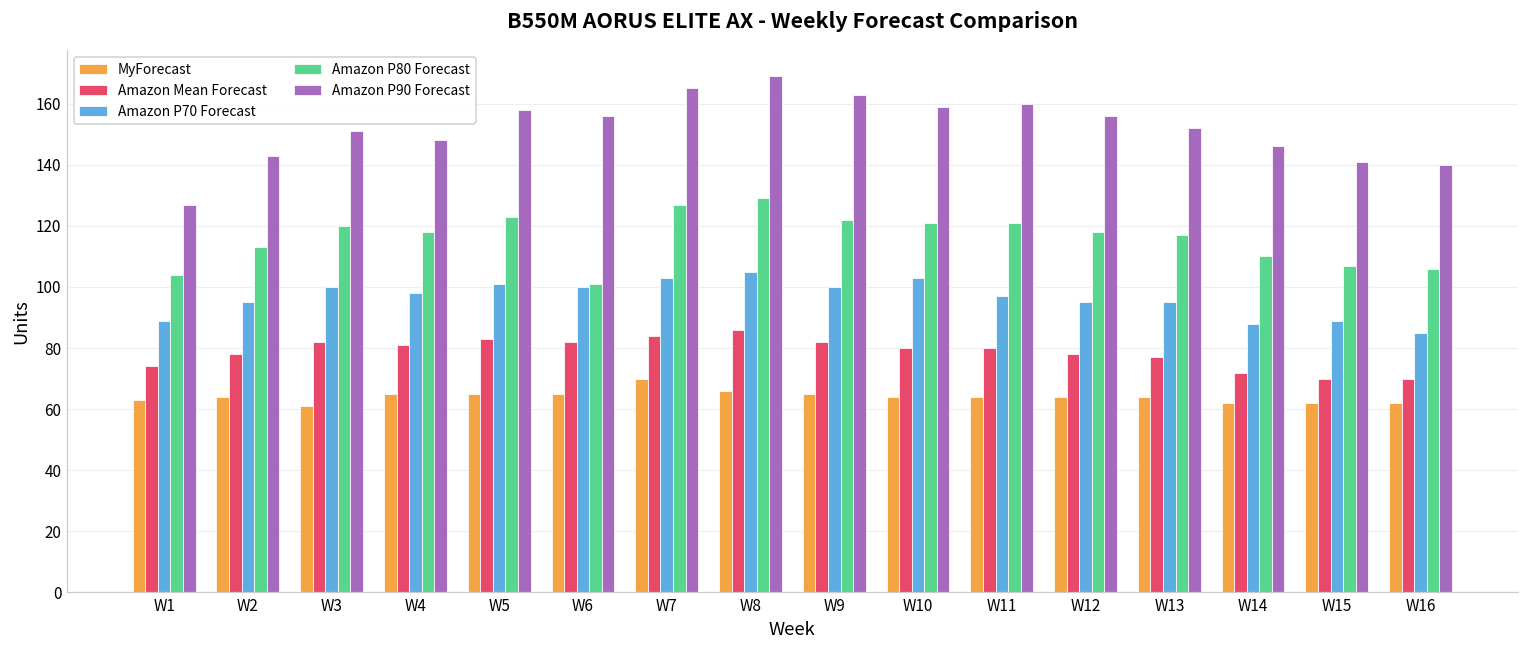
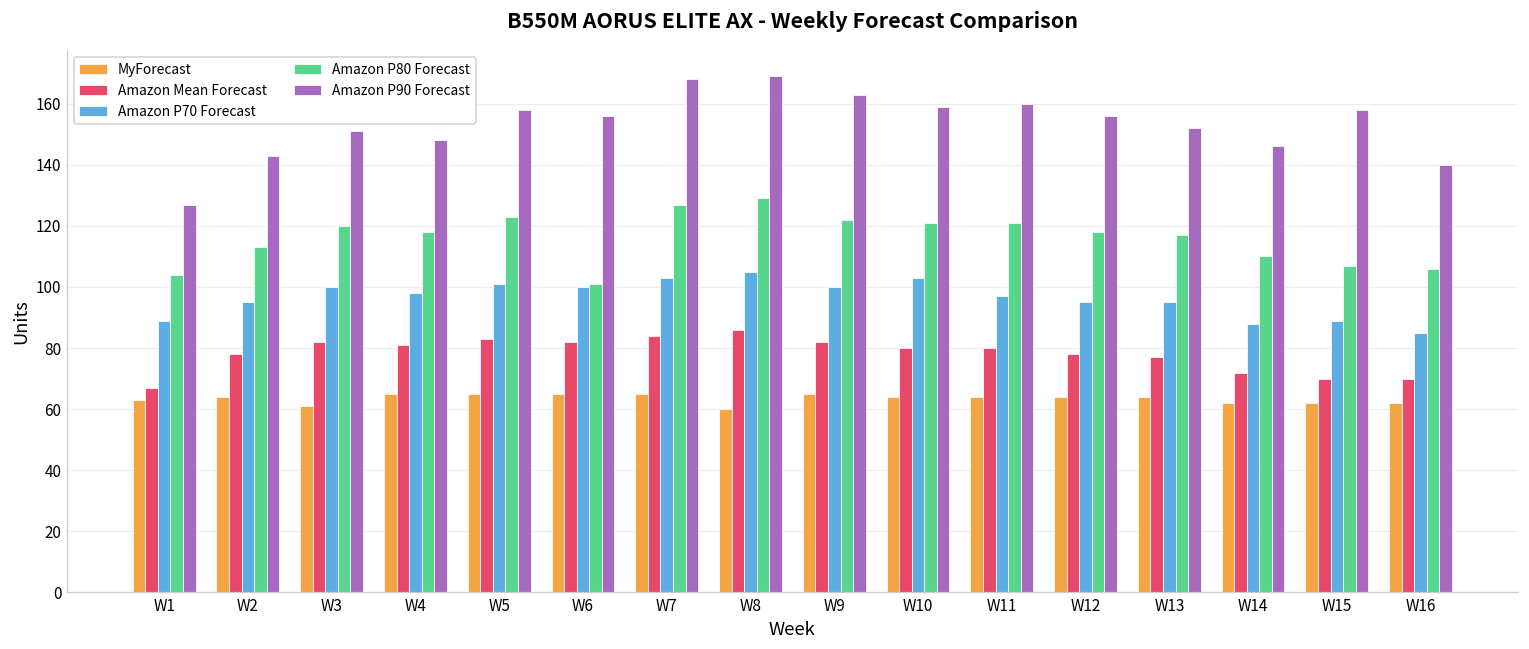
Amazon Mean Forecast, W1: 74 -> 67
MyForecast, W7: 70 -> 65
Amazon P90 Forecast, W7: 165 -> 168
MyForecast, W8: 66 -> 60
Amazon P90 Forecast, W15: 141 -> 158
